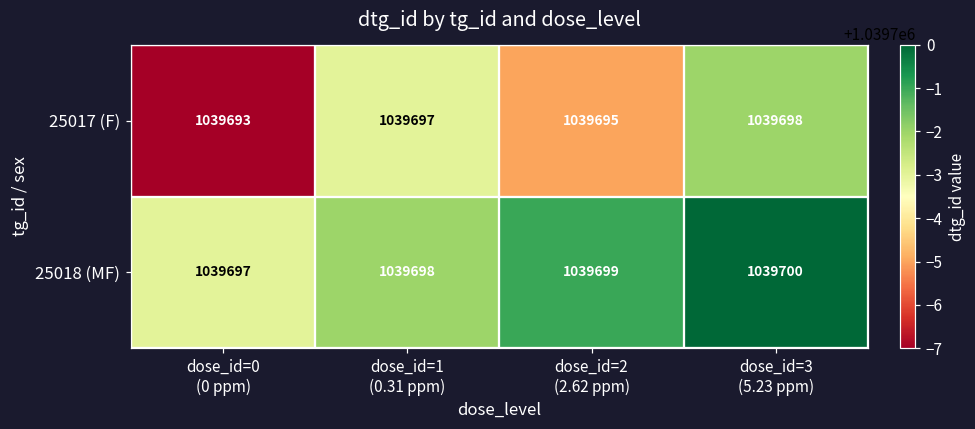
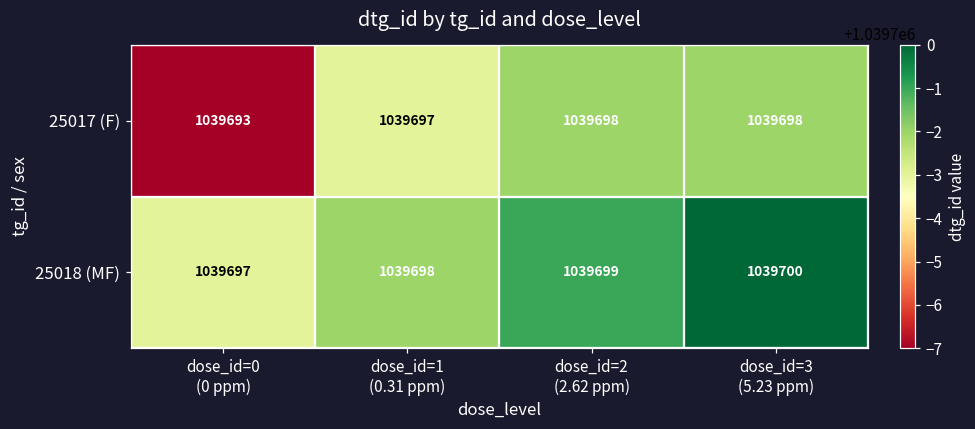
25017 (F), dose_id=2 (2.62 ppm): 1039695 -> 1039698
